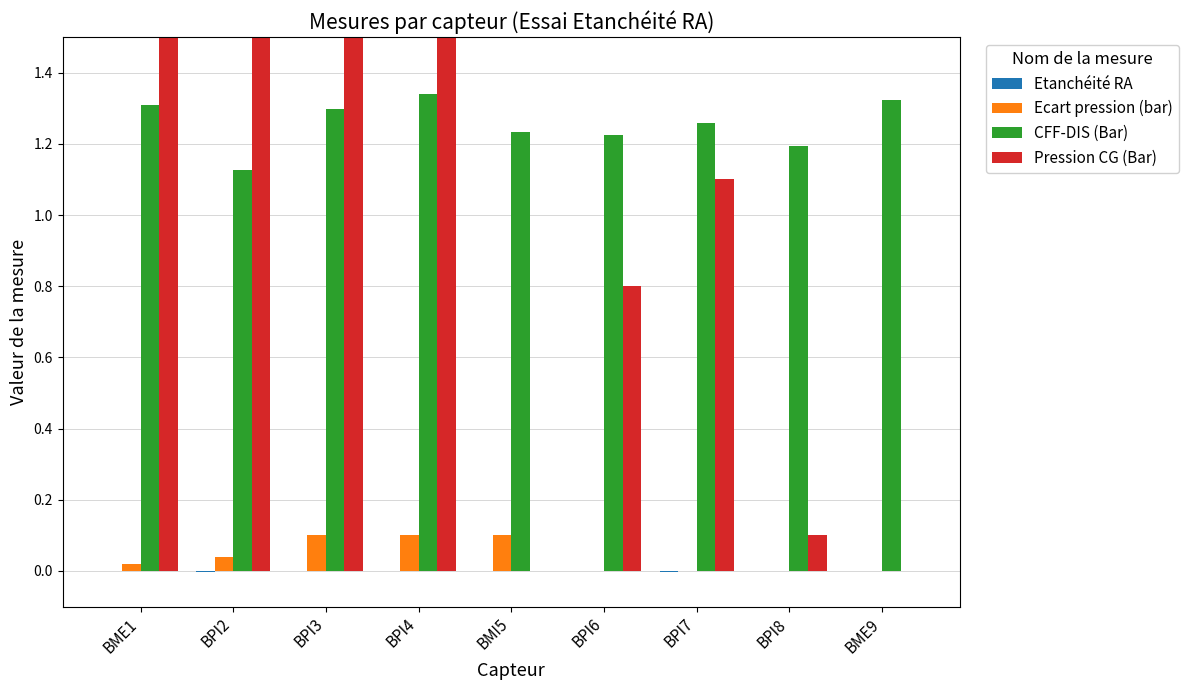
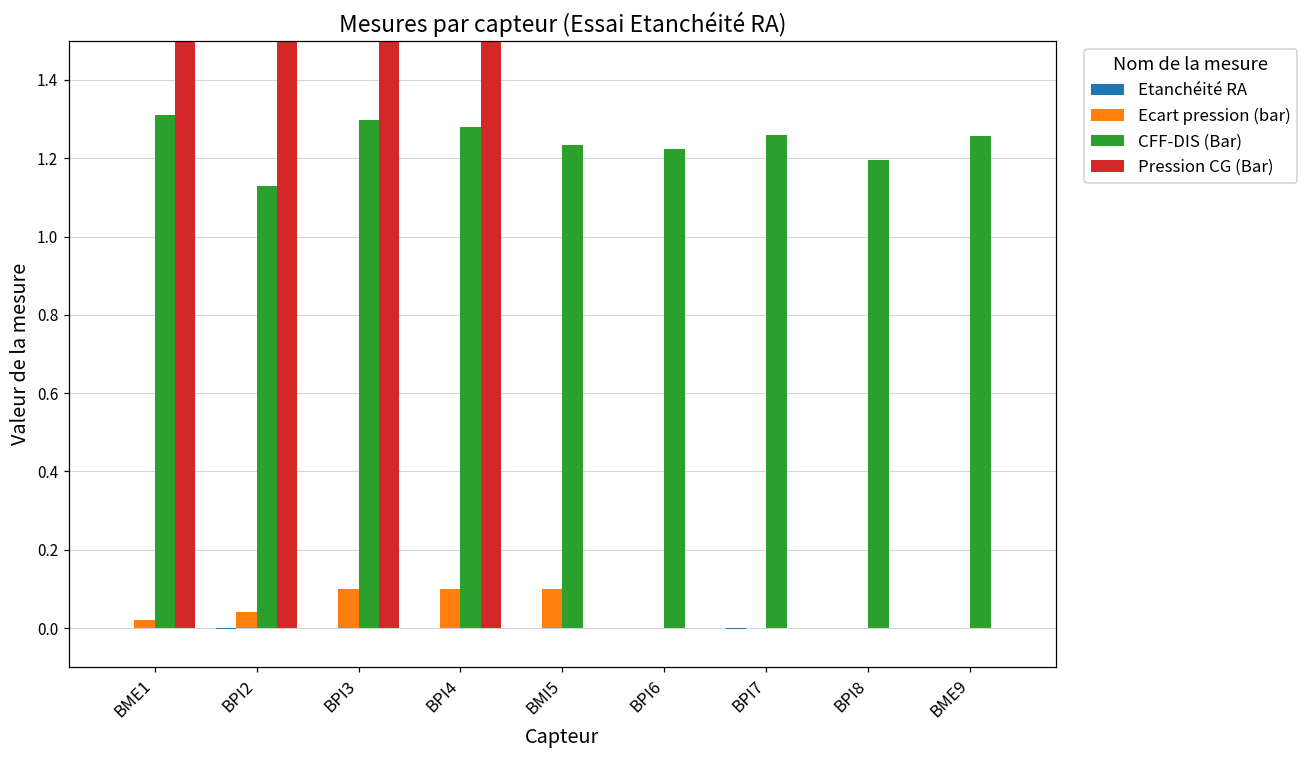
CFF-DIS (Bar), BPI4: 1.34 -> 1.28
Pression CG (Bar), BPI6: 0.8 -> 0.0
Pression CG (Bar), BPI7: 1.1 -> 0.0
Pression CG (Bar), BPI8: 0.1 -> 0.0
CFF-DIS (Bar), BME9: 1.32 -> 1.26
